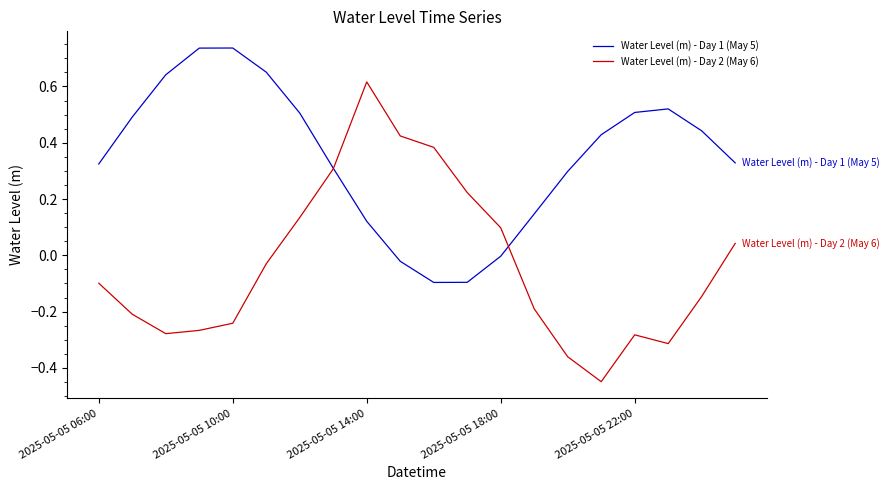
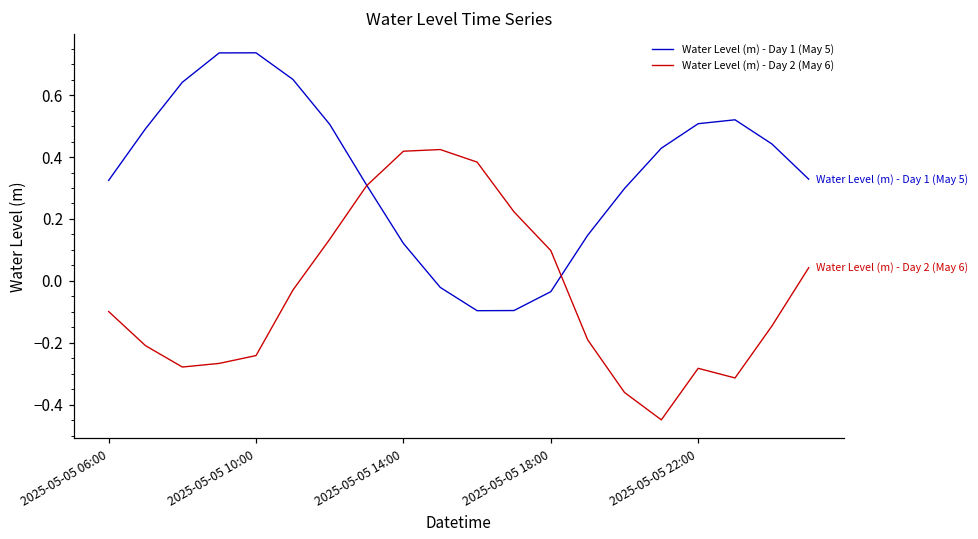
Water Level (m) - Day 2 (May 6), 2025-05-05 14:00: 0.62 -> 0.42
Water Level (m) - Day 1 (May 5), 2025-05-05 18:00: 0.00 -> -0.03
